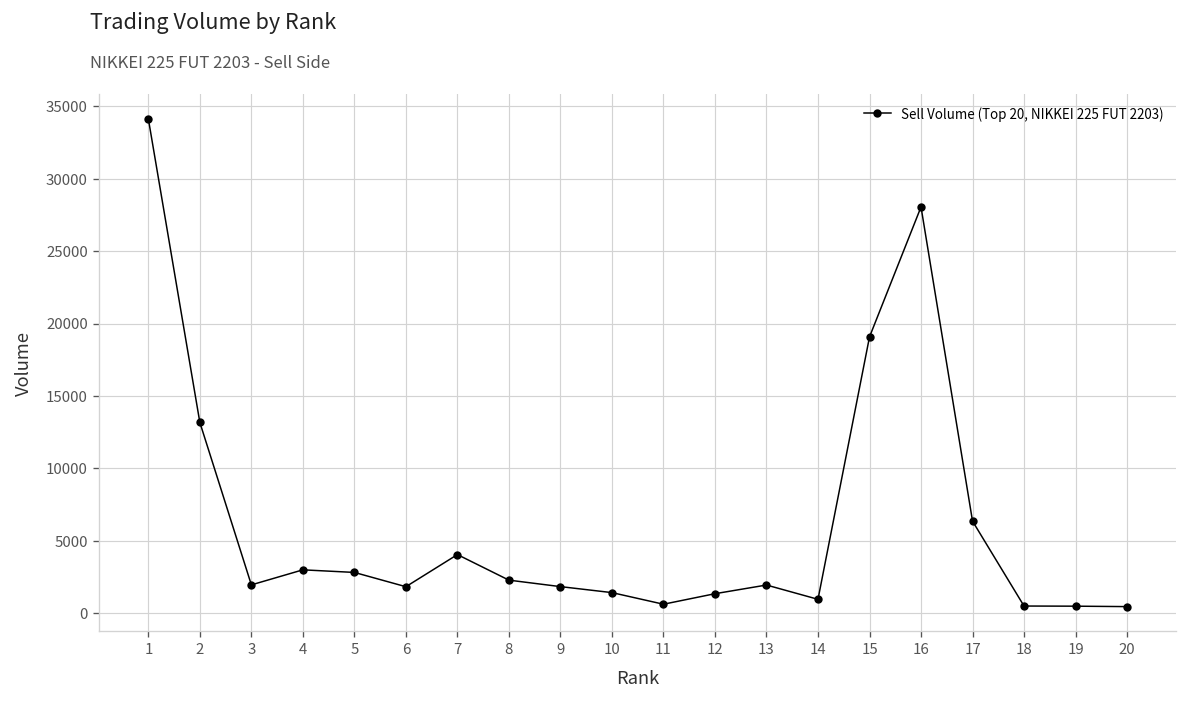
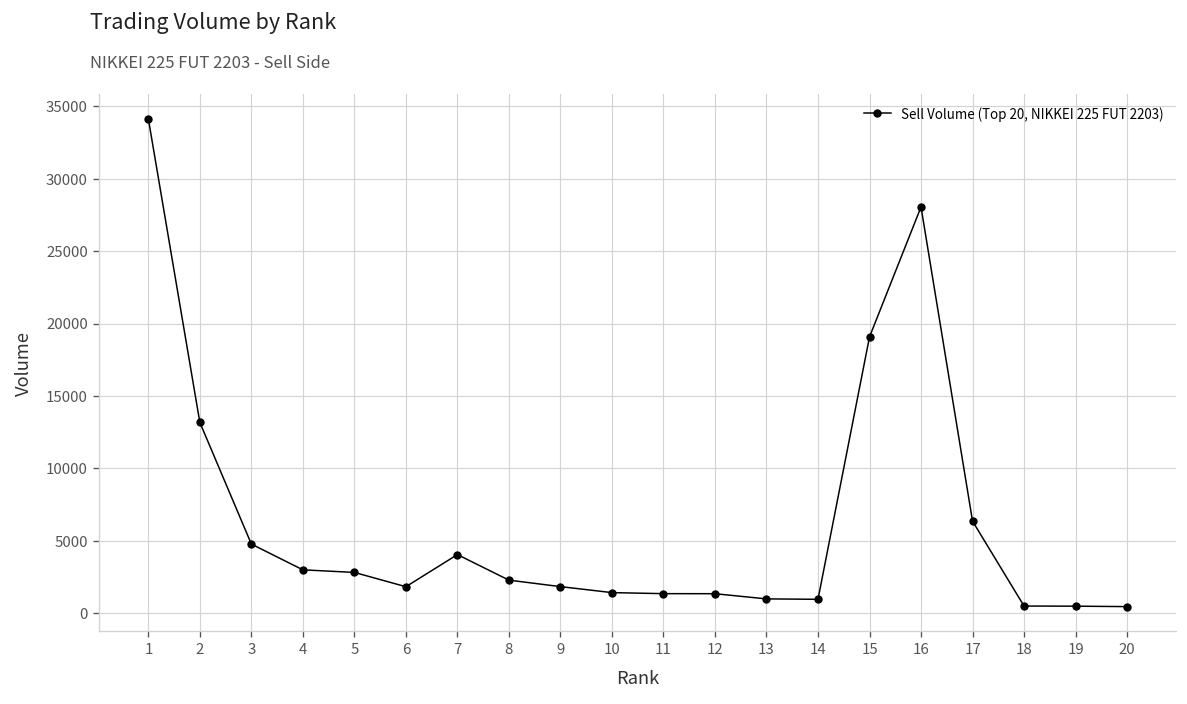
3: 1900 -> 4800
11: 600 -> 1300
13: 1900 -> 1000
